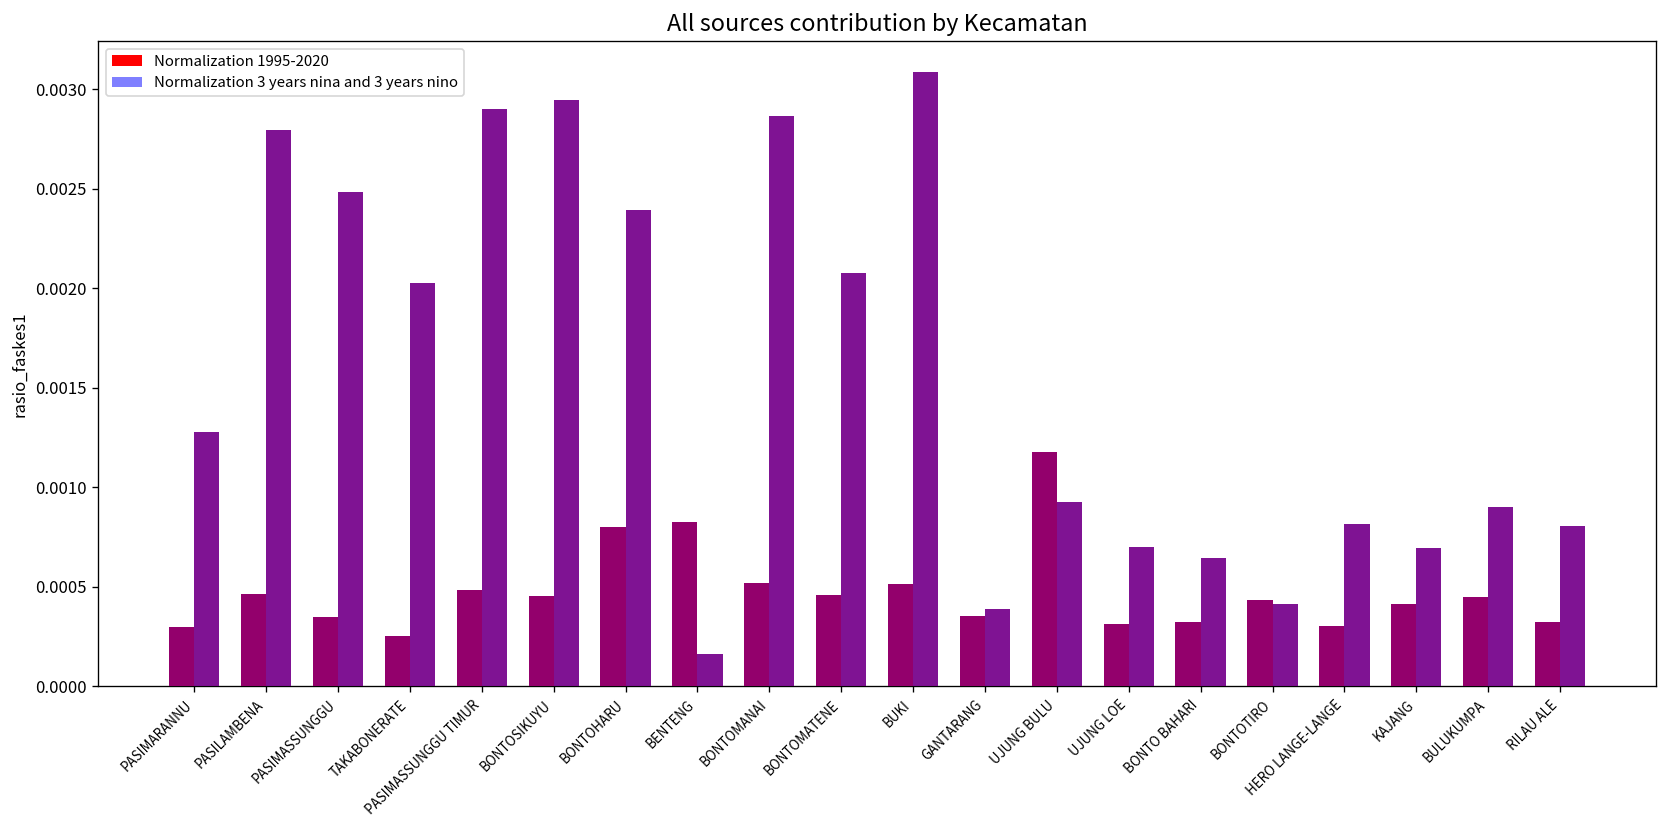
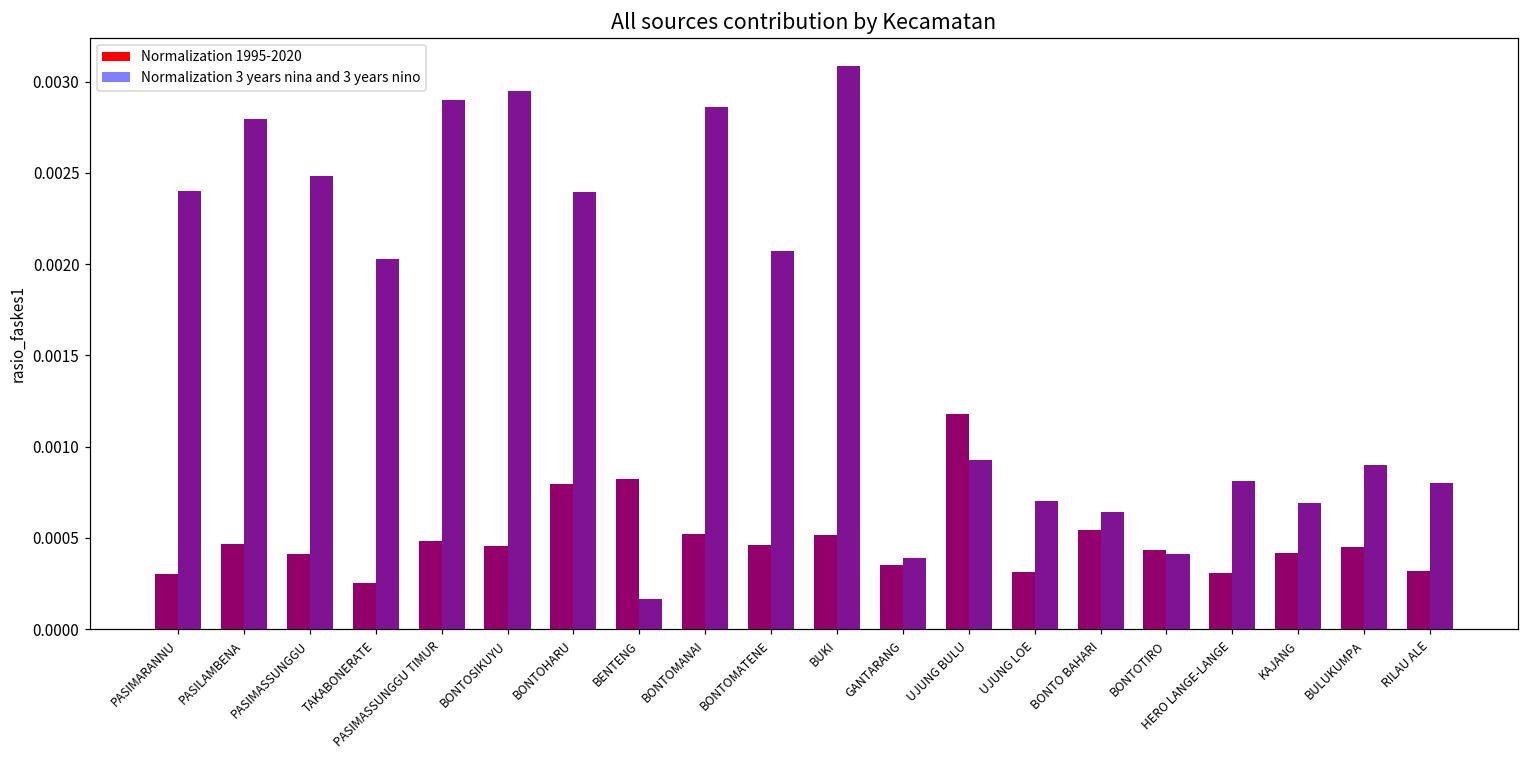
Normalization 3 years nina and 3 years nino, PASIMARANNU: 0.00128 -> 0.00240
Normalization 1995-2020, PASIMASSUNGGU: 0.00035 -> 0.00041
Normalization 1995-2020, BONTO BAHARI: 0.00032 -> 0.00055
